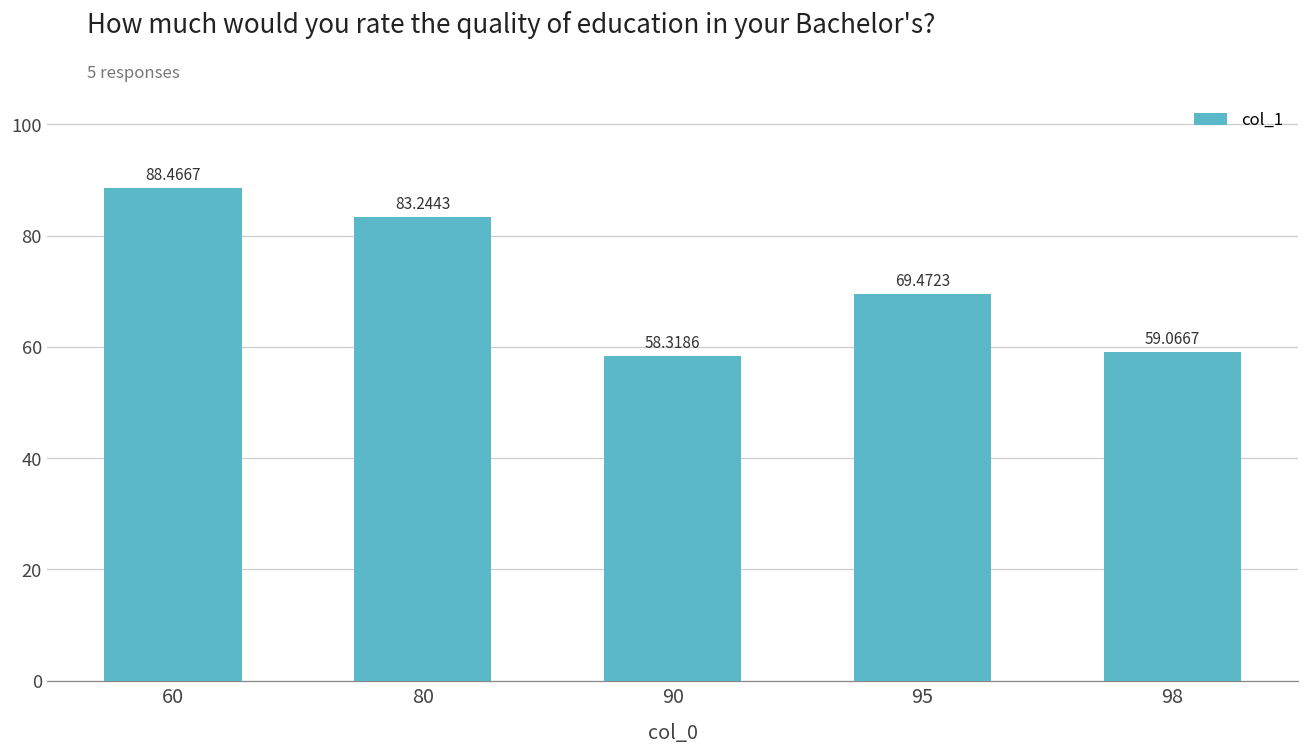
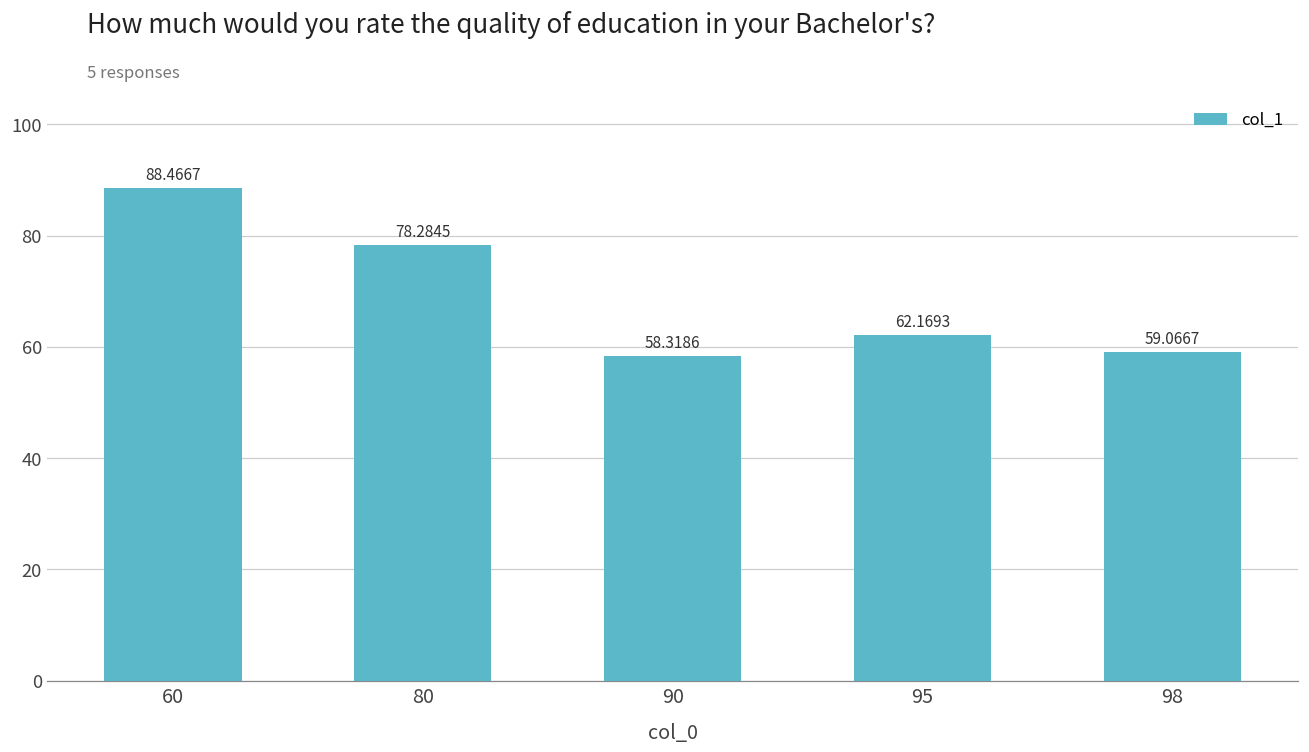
80: 83.2443 -> 78.2845
95: 69.4723 -> 62.1693
